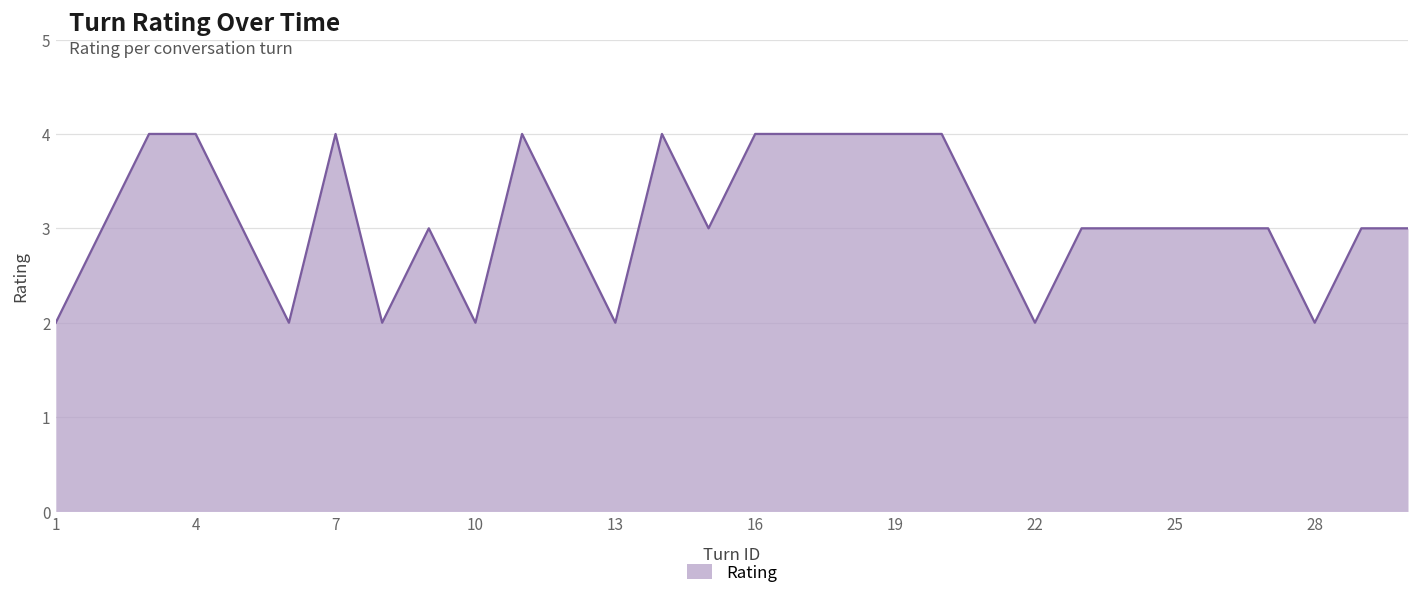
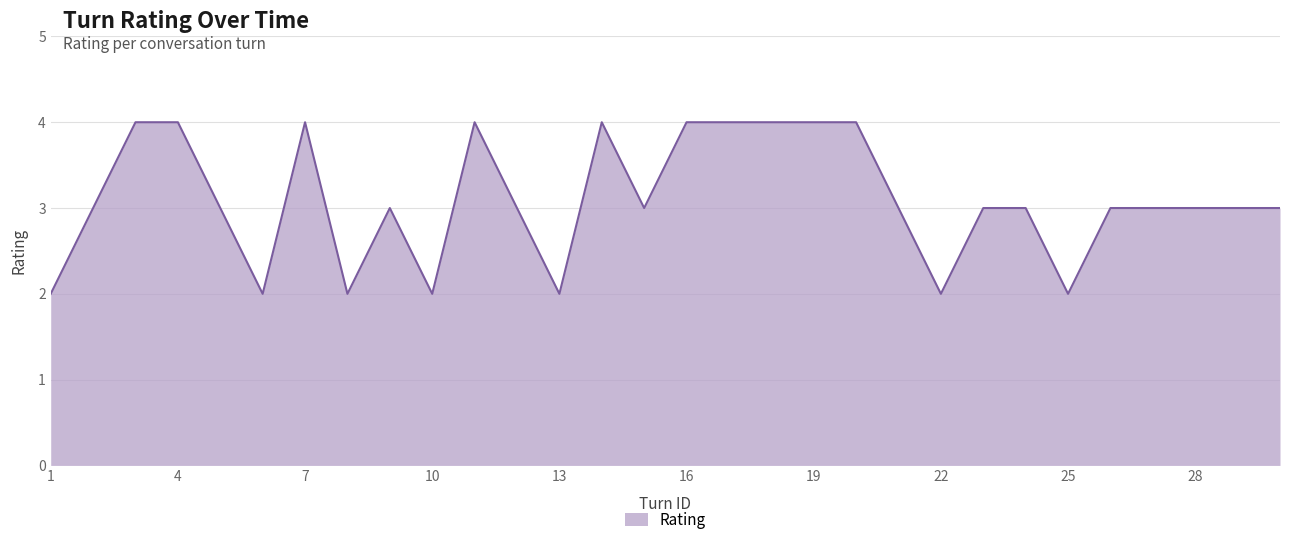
25: 3 -> 2
28: 2 -> 3
